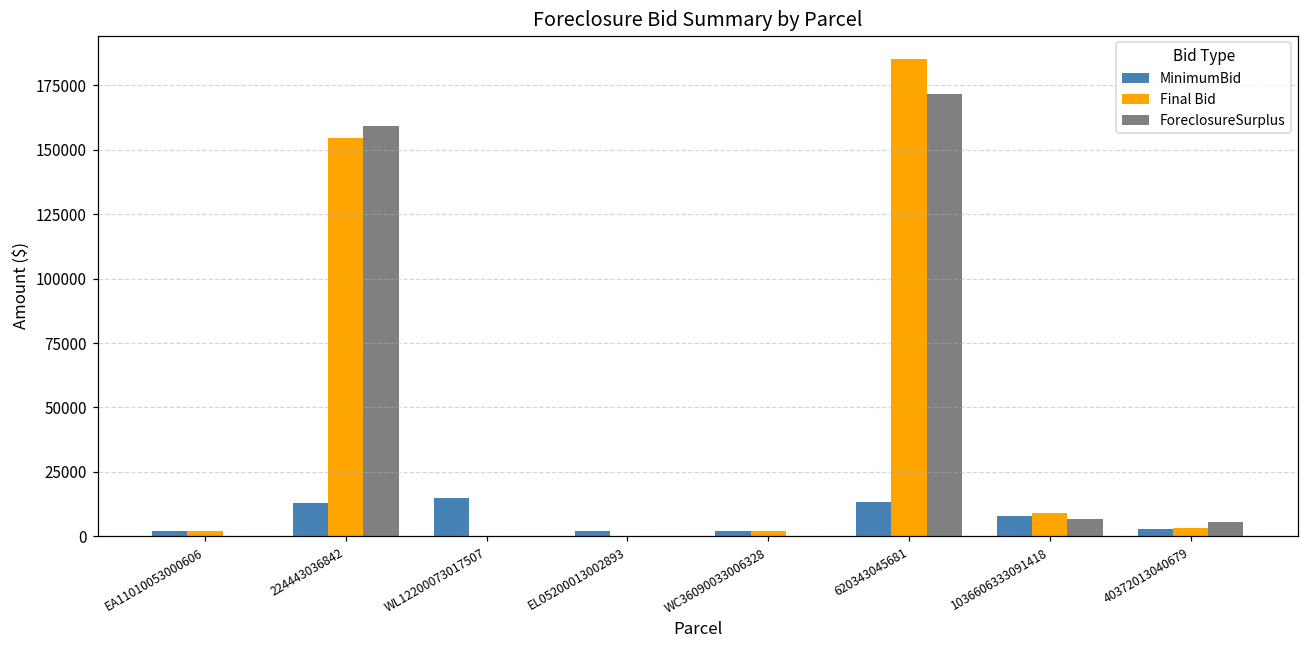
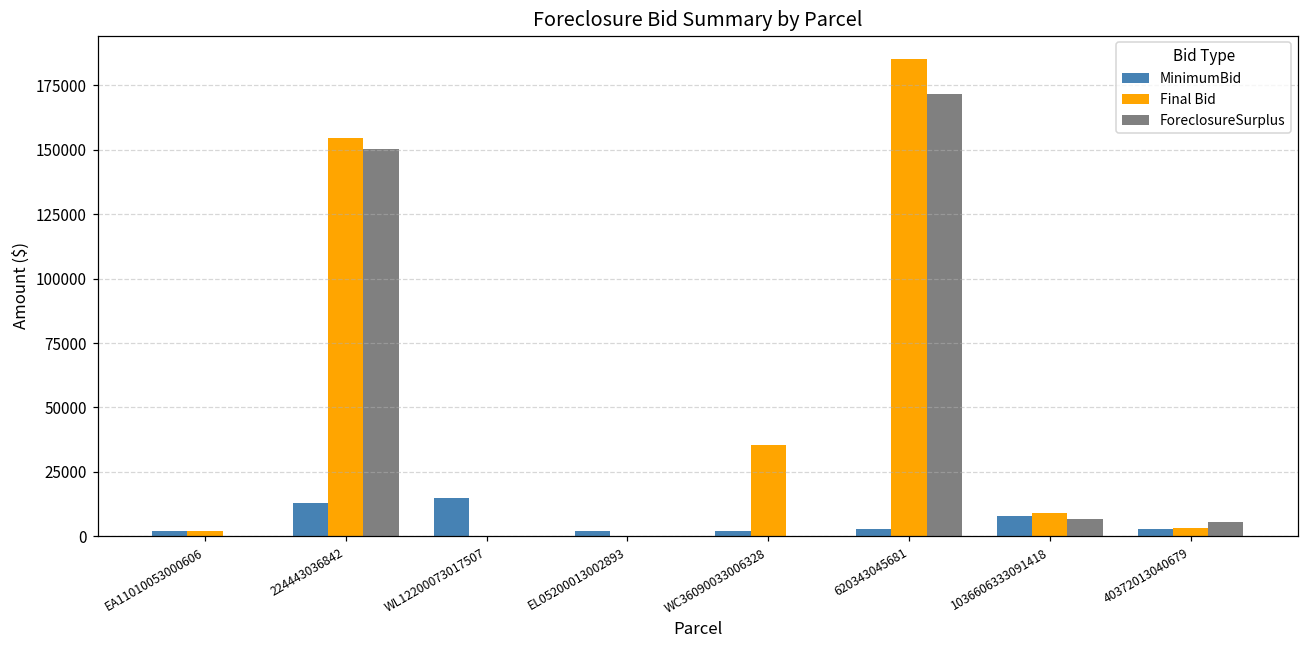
ForeclosureSurplus, 224443036842: 159000 -> 150000
Final Bid, WC36090033006328: 2000 -> 35000
MinimumBid, 620343045681: 13000 -> 3000
